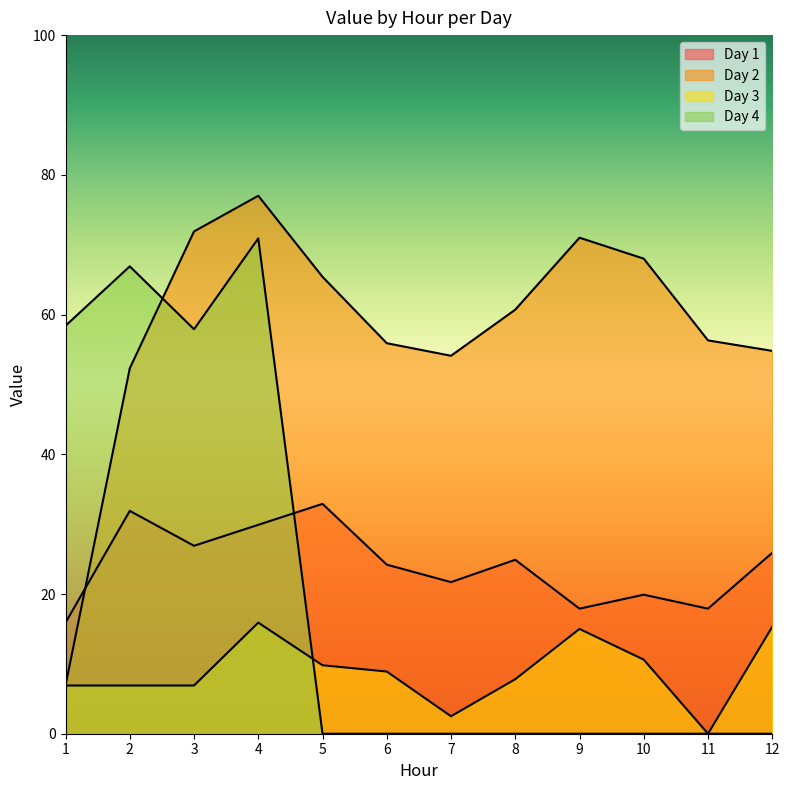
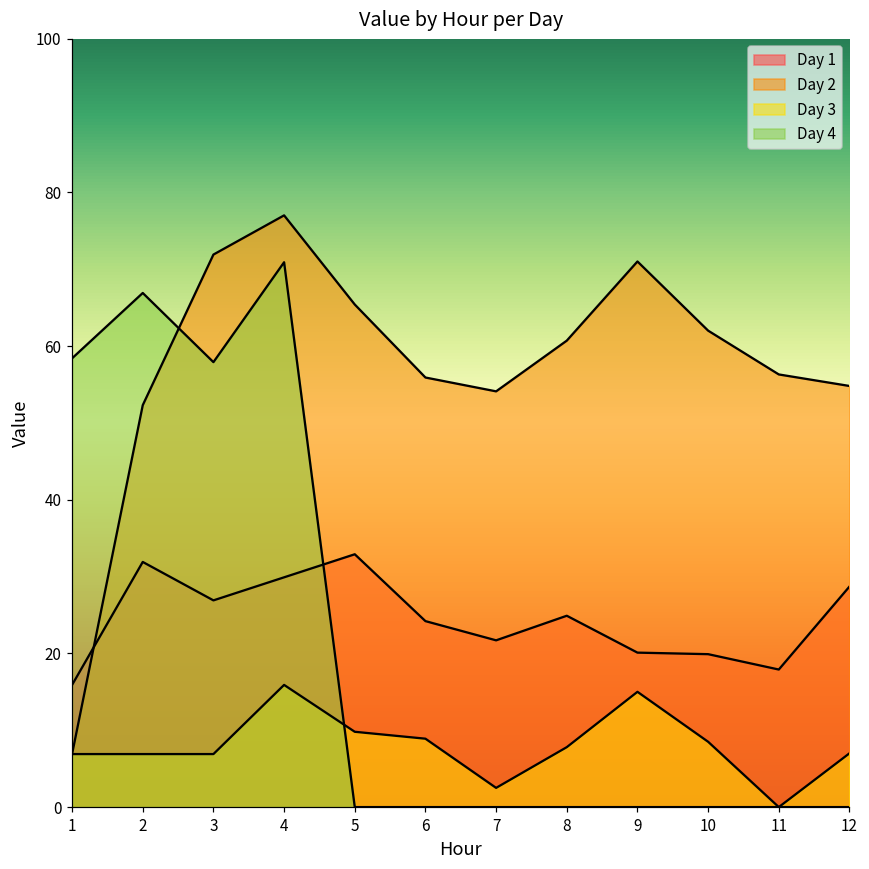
Day 1, 9: 18 -> 20
Day 2, 10: 68 -> 62
Day 3, 10: 11 -> 9
Day 1, 12: 26 -> 29
Day 3, 12: 15 -> 7
